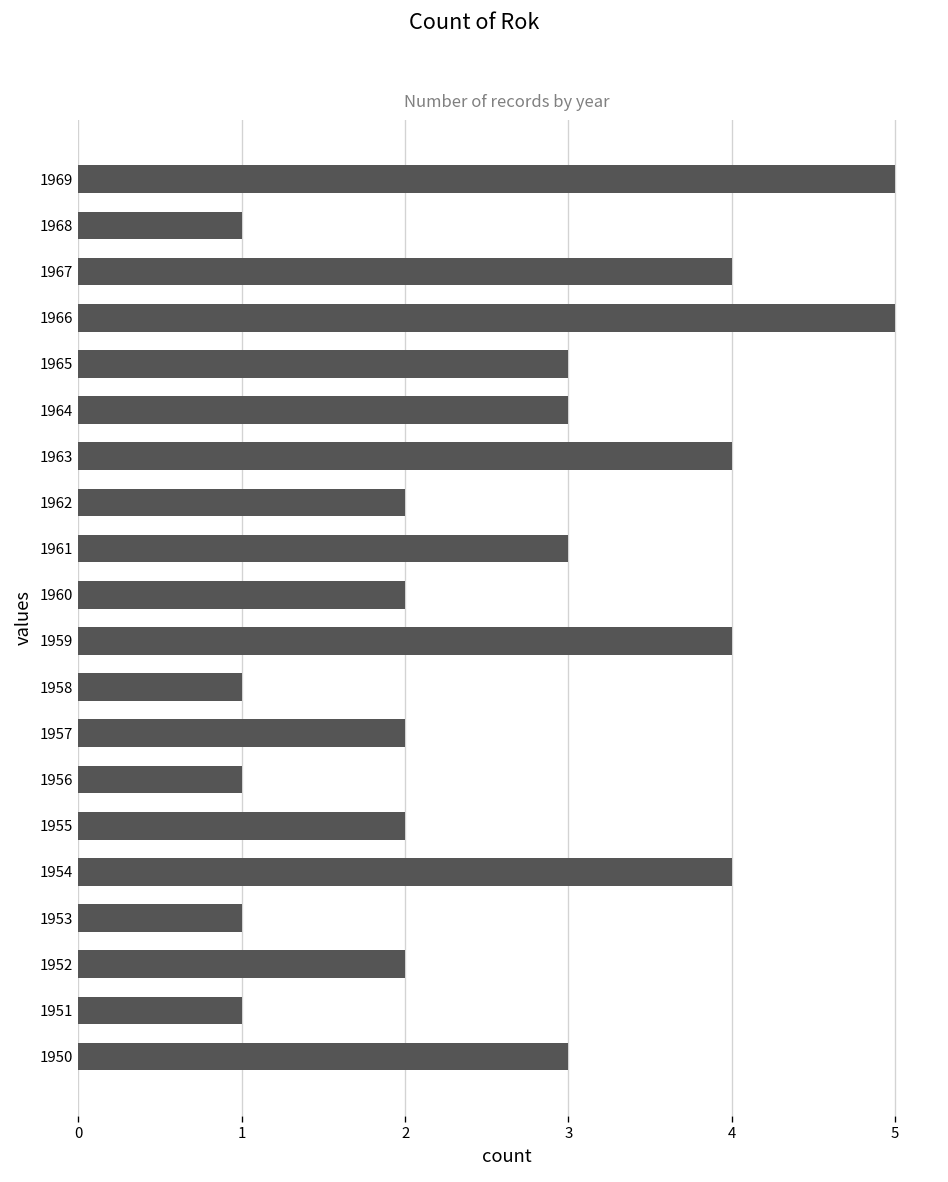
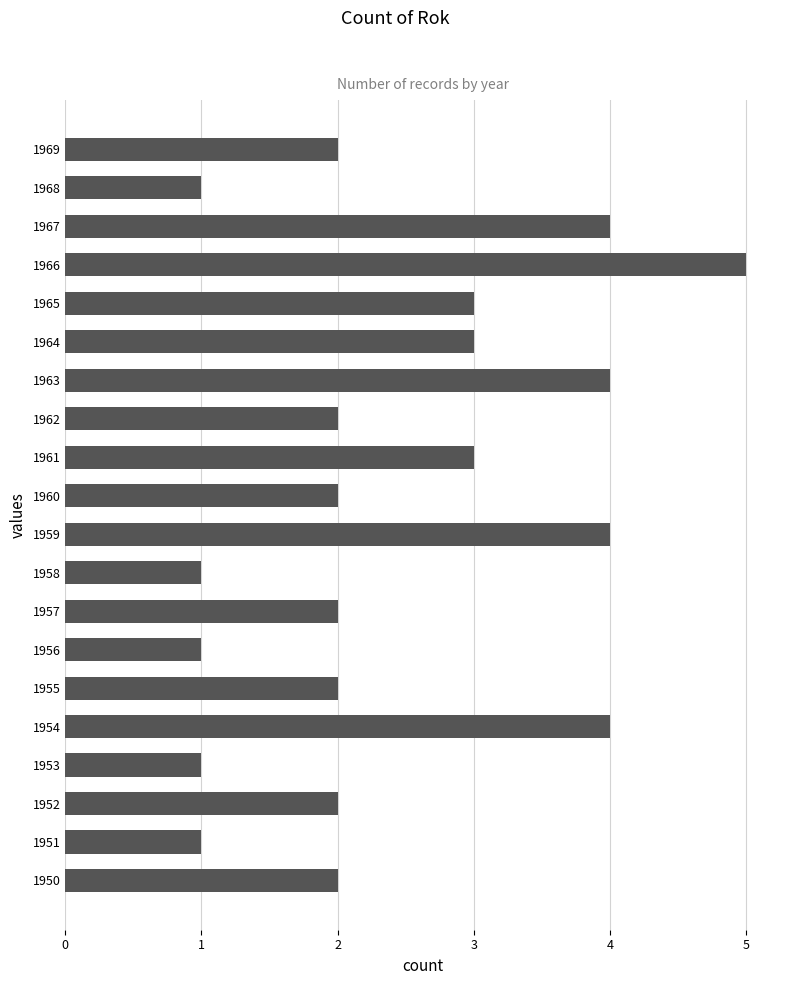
1969: 5 -> 2
1950: 3 -> 2
